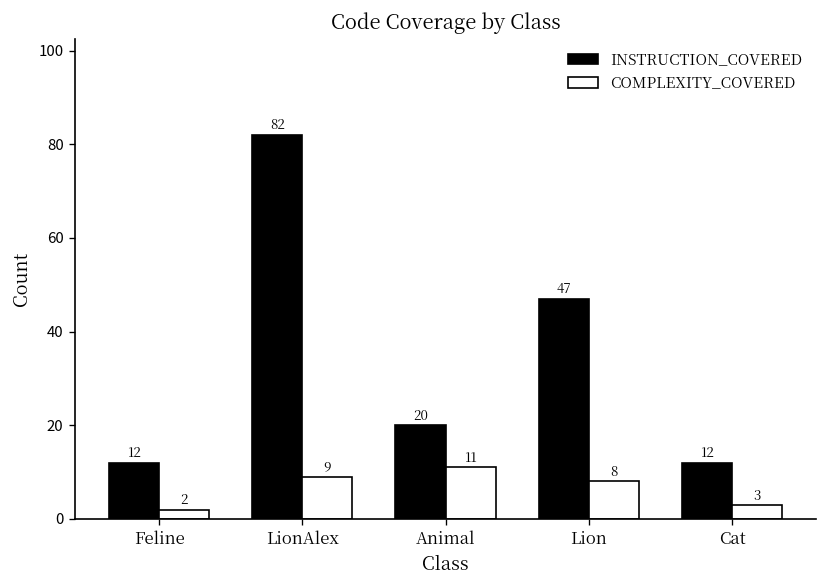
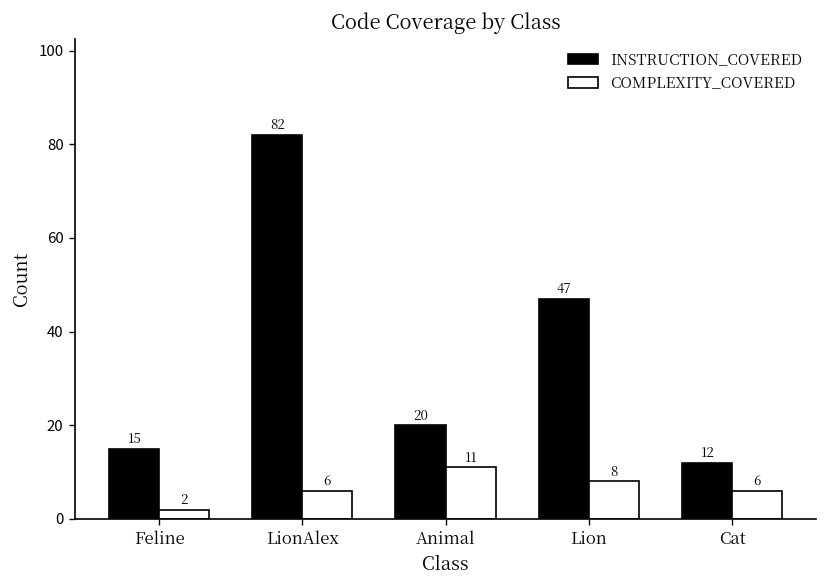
INSTRUCTION_COVERED, Feline: 12 -> 15
COMPLEXITY_COVERED, LionAlex: 9 -> 6
COMPLEXITY_COVERED, Cat: 3 -> 6
